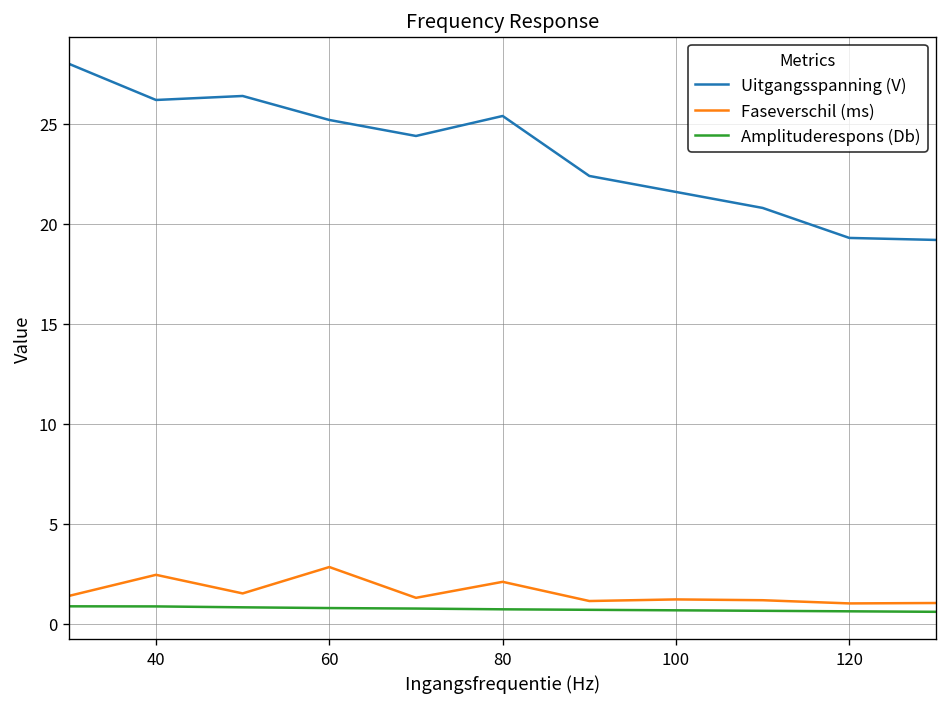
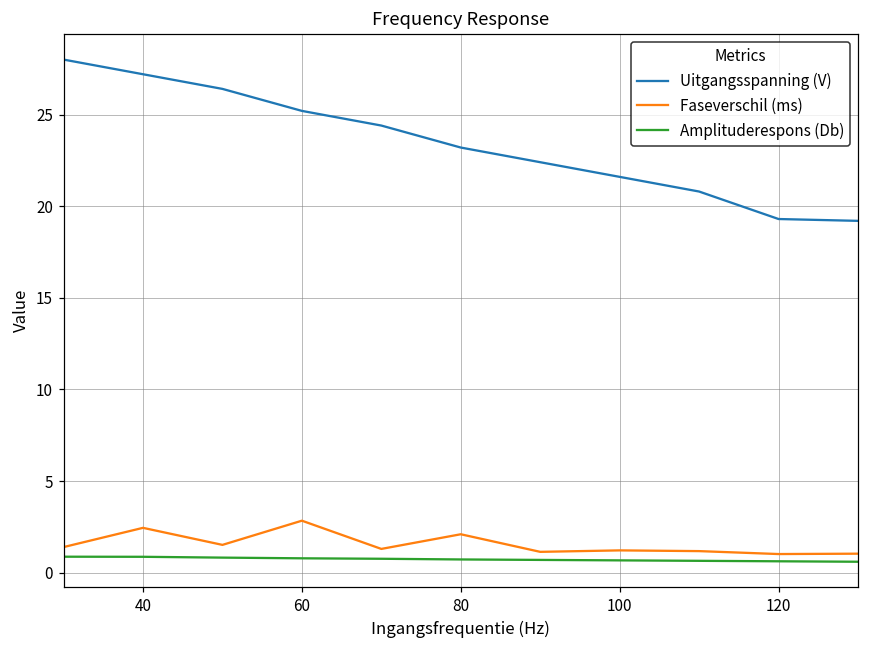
Uitgangsspanning (V), 40: 26.2 -> 27.2
Uitgangsspanning (V), 80: 25.4 -> 23.2
